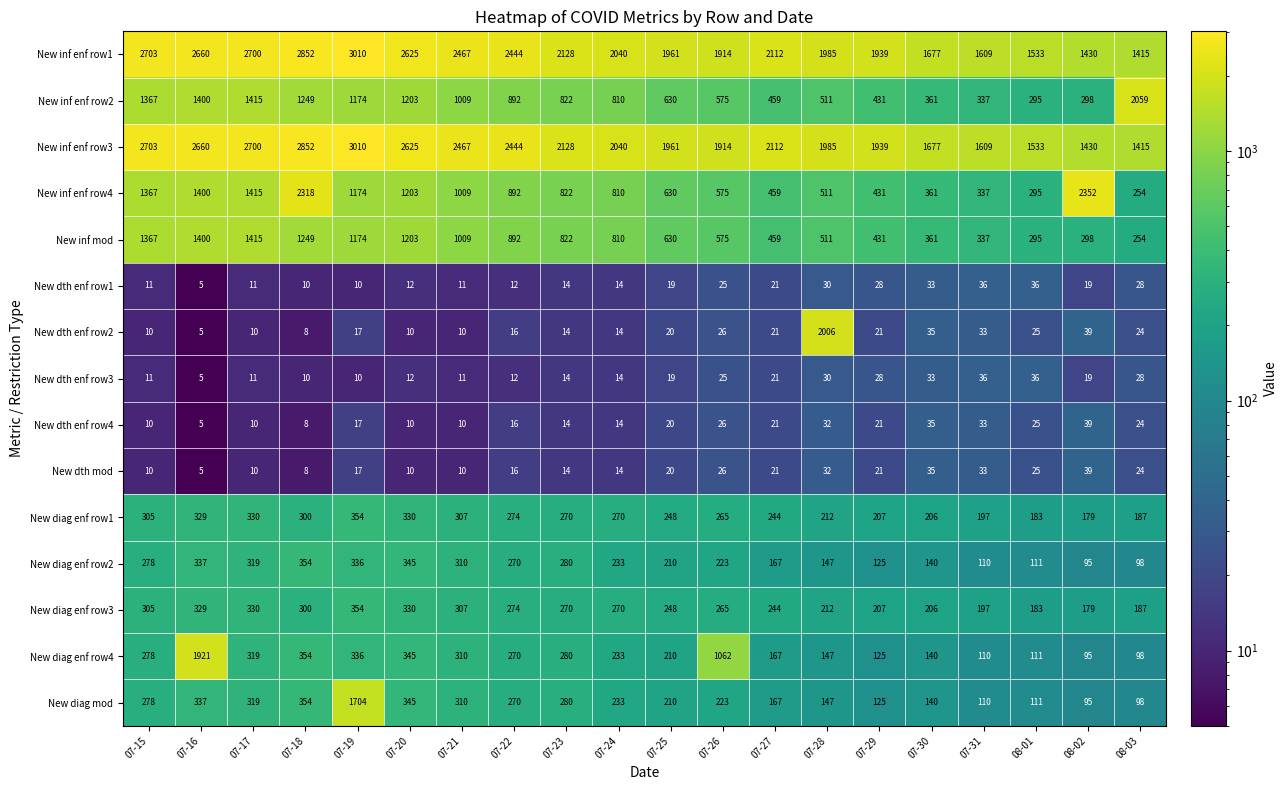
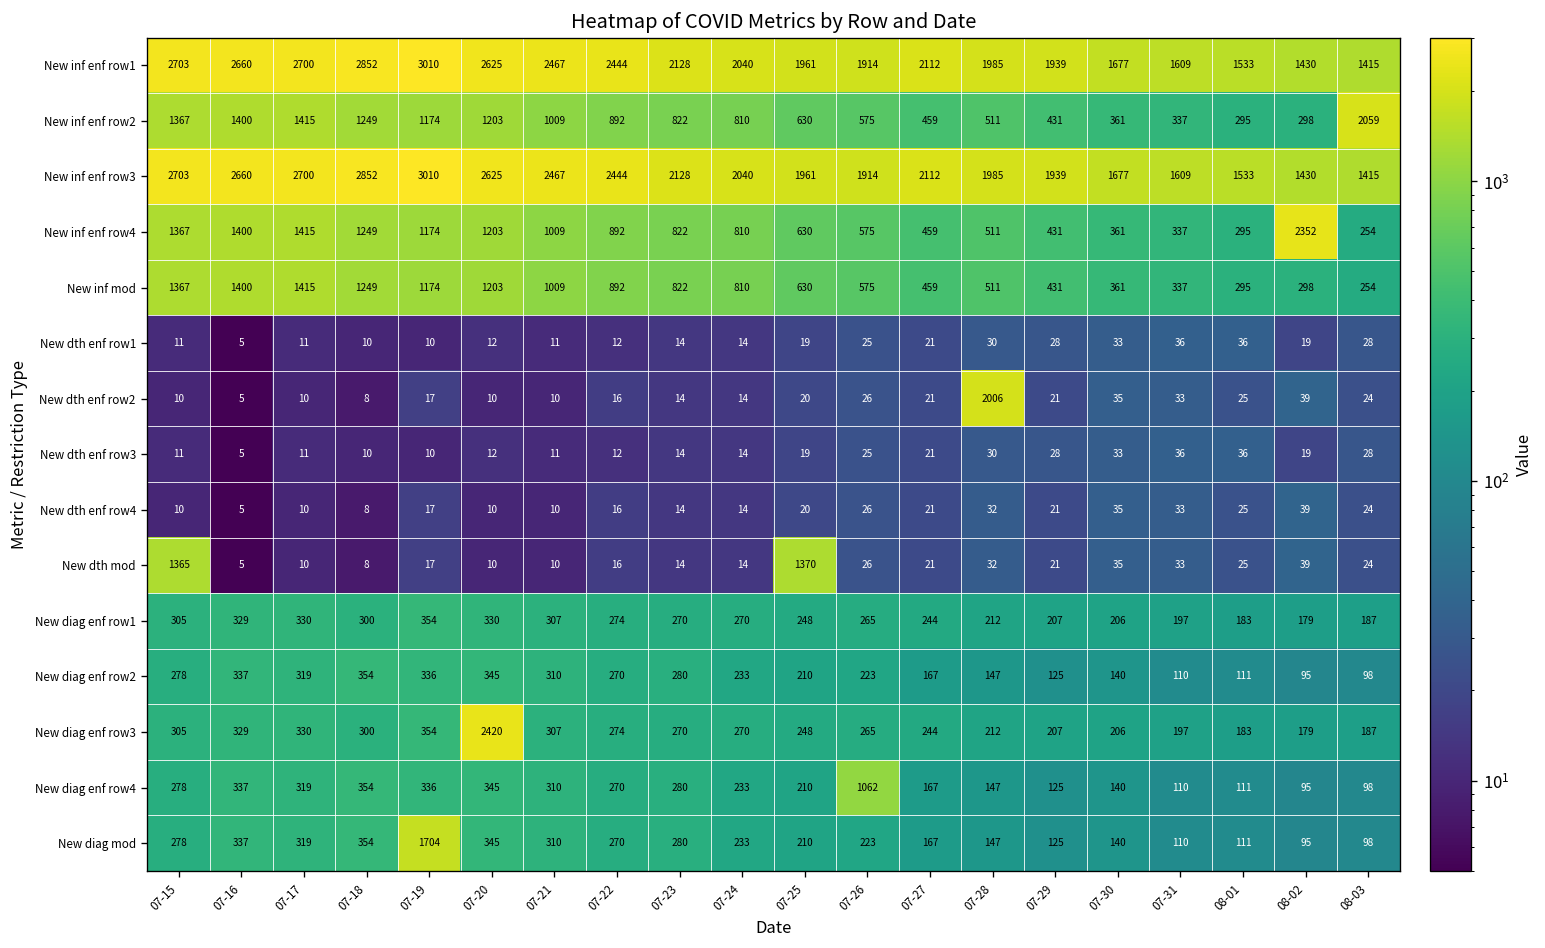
New inf enf row4, 07-18: 2318 -> 1249
New dth mod, 07-15: 10 -> 1365
New dth mod, 07-25: 20 -> 1370
New diag enf row3, 07-20: 330 -> 2420
New diag enf row4, 07-16: 1921 -> 337
